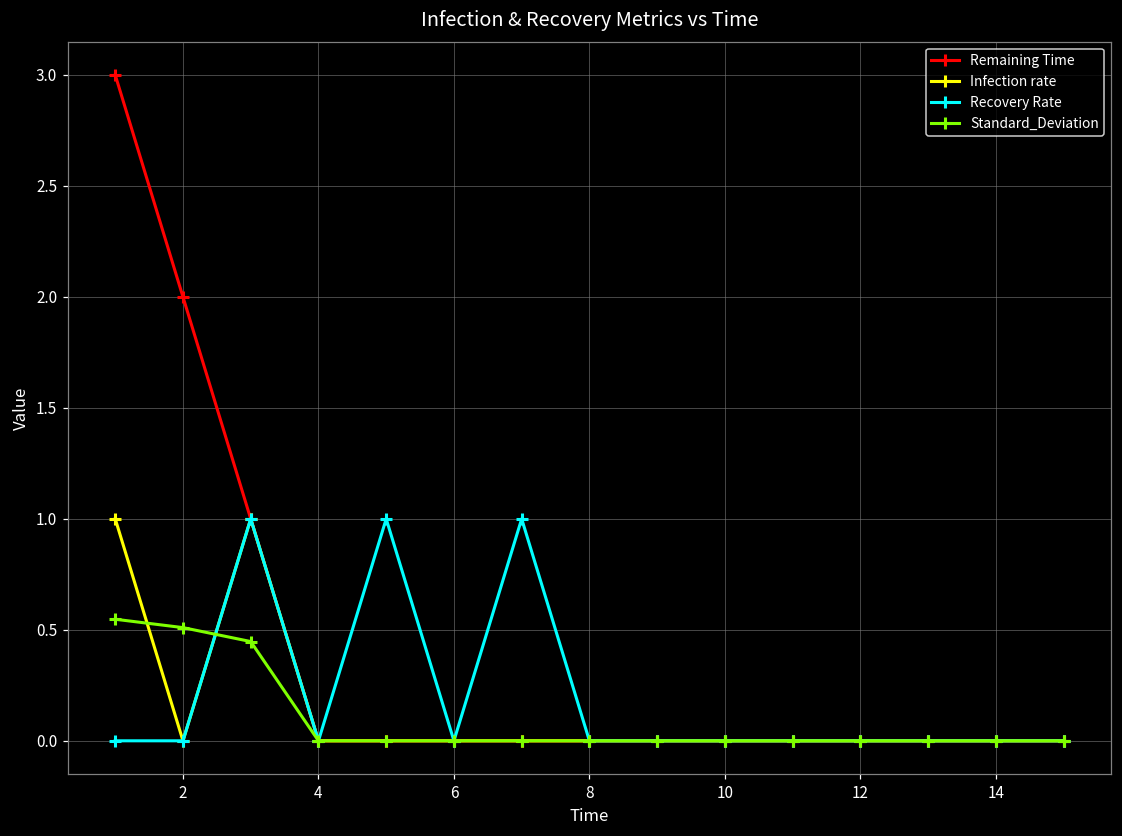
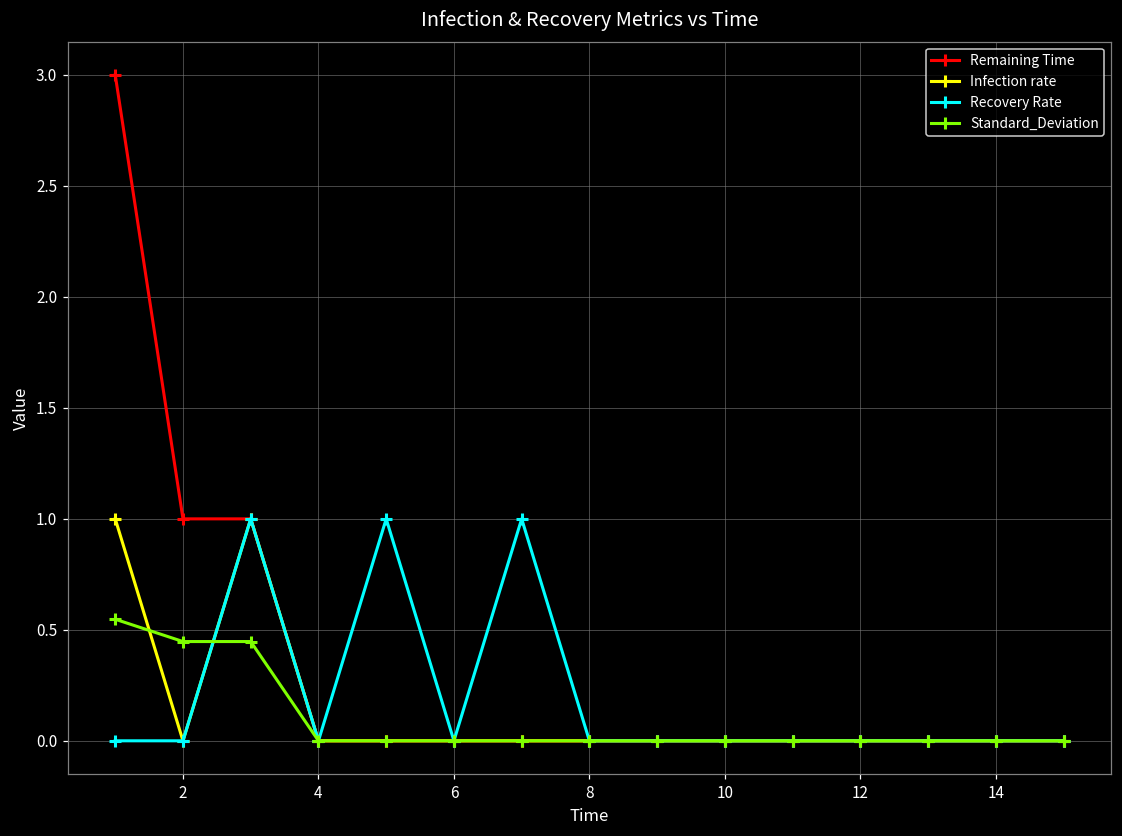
Remaining Time, 2: 2 -> 1
Standard_Deviation, 2: 0.51 -> 0.45
